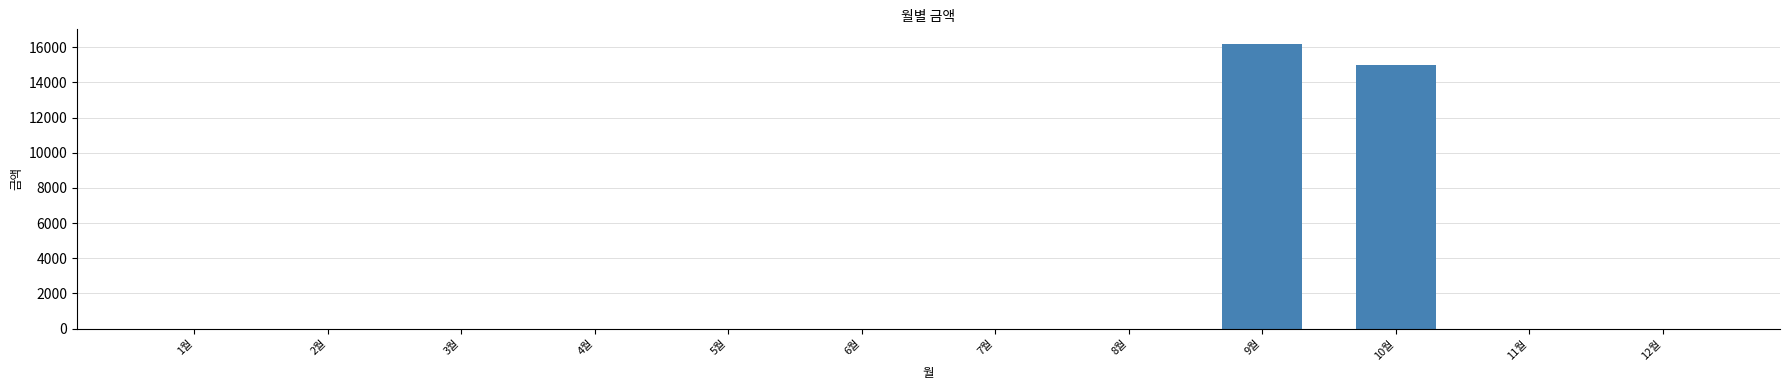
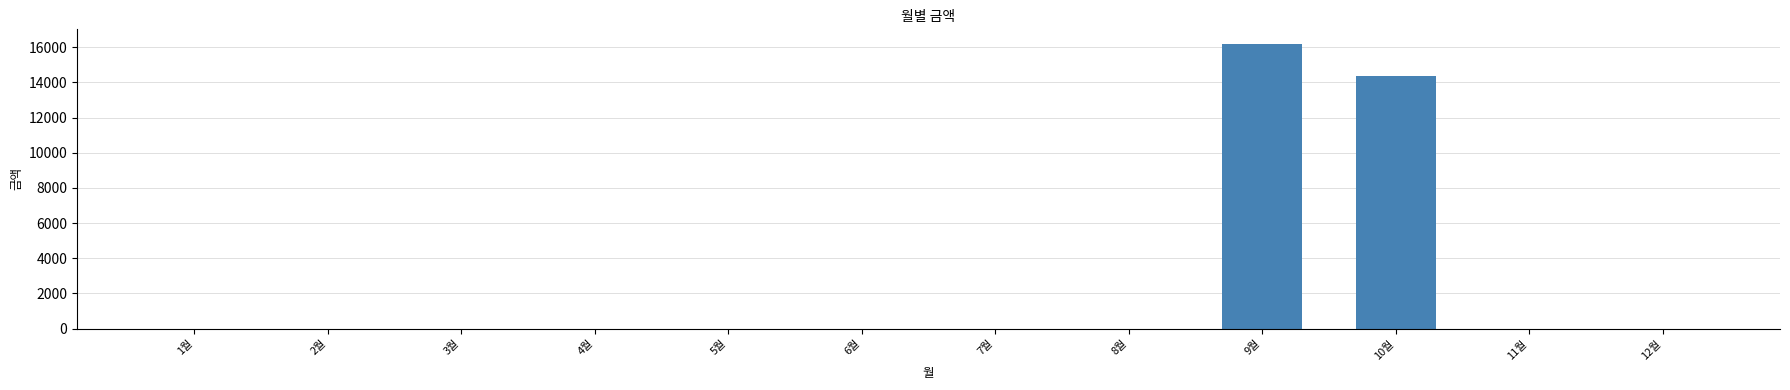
10월: 15000 -> 14400
